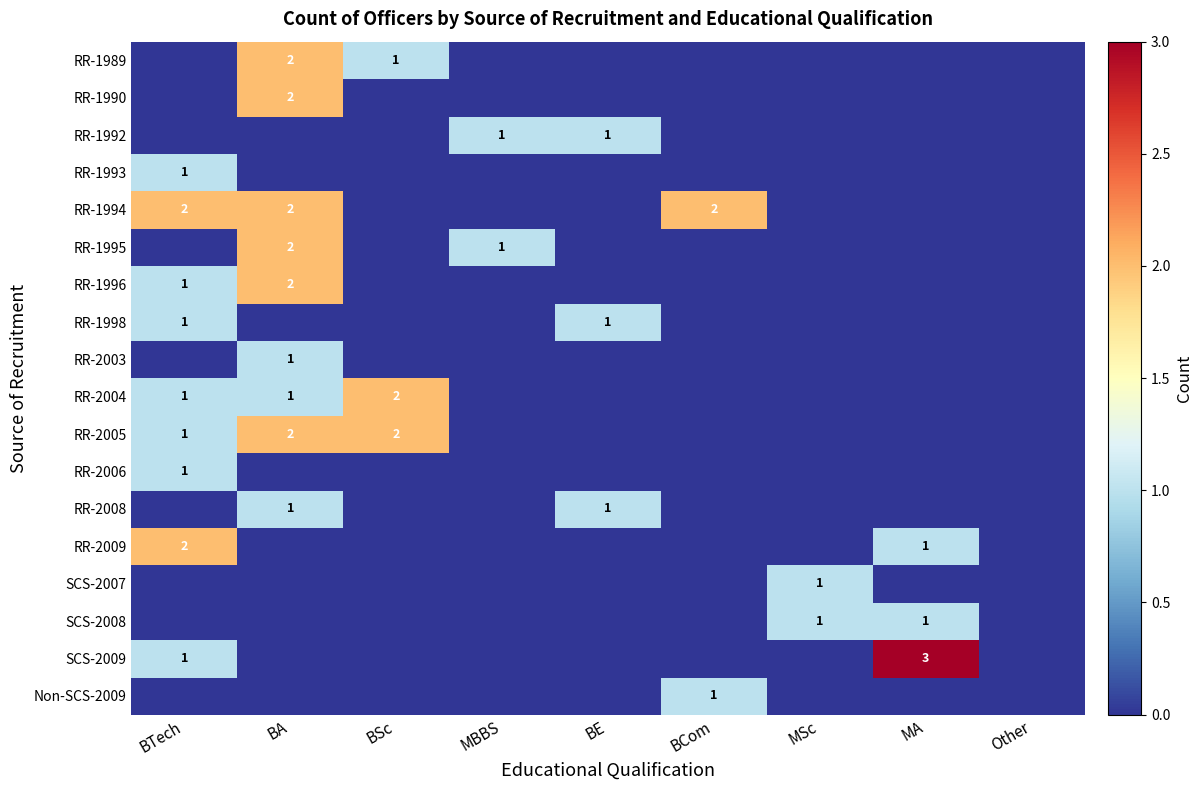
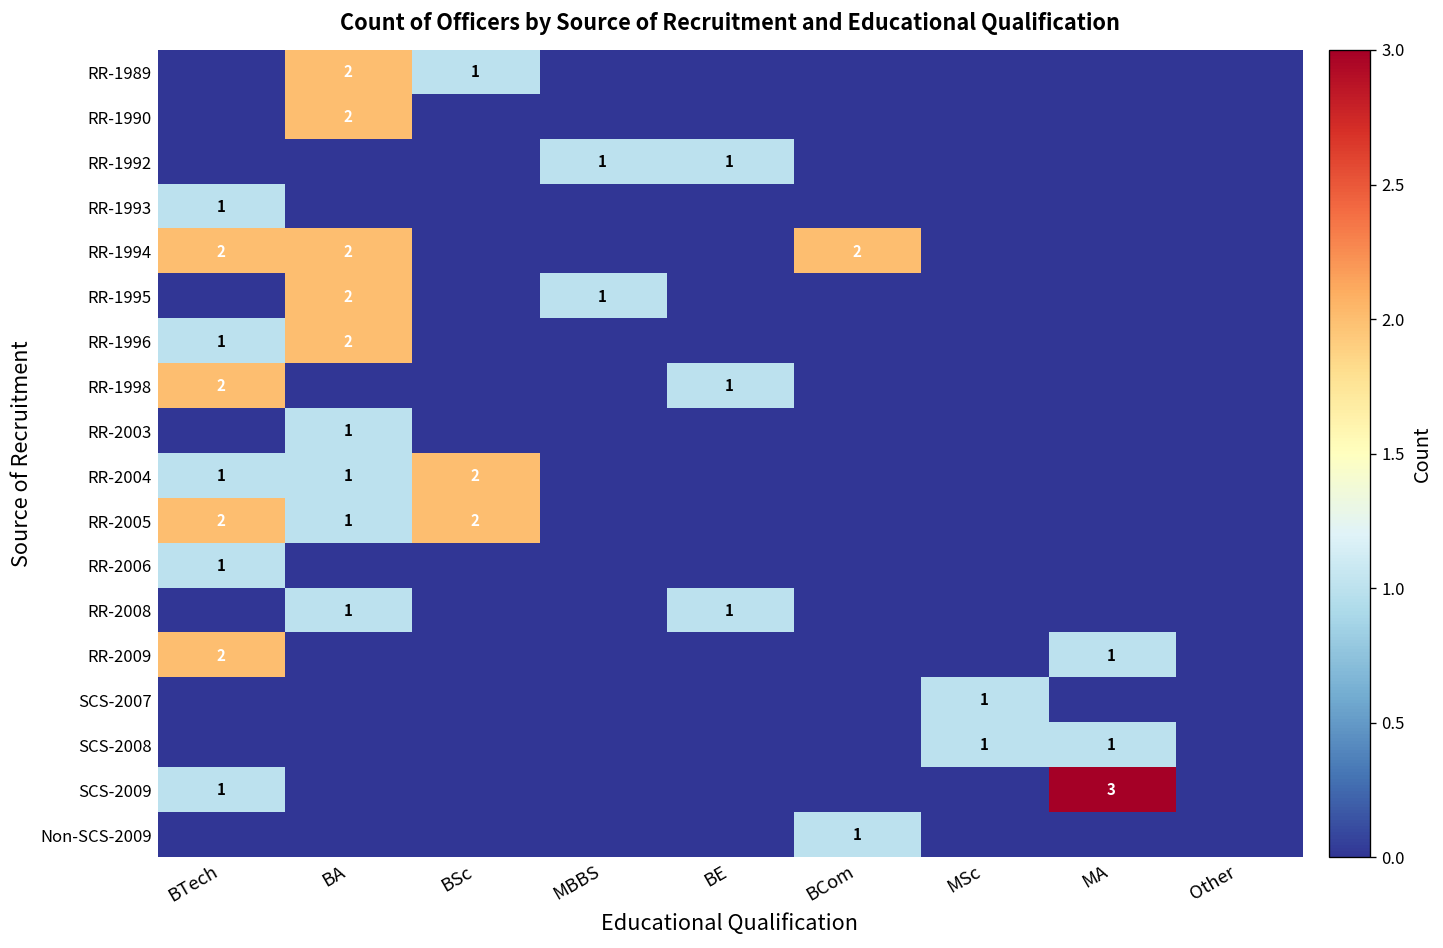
RR-1998, BTech: 1 -> 2
RR-2005, BTech: 1 -> 2
RR-2005, BA: 2 -> 1
